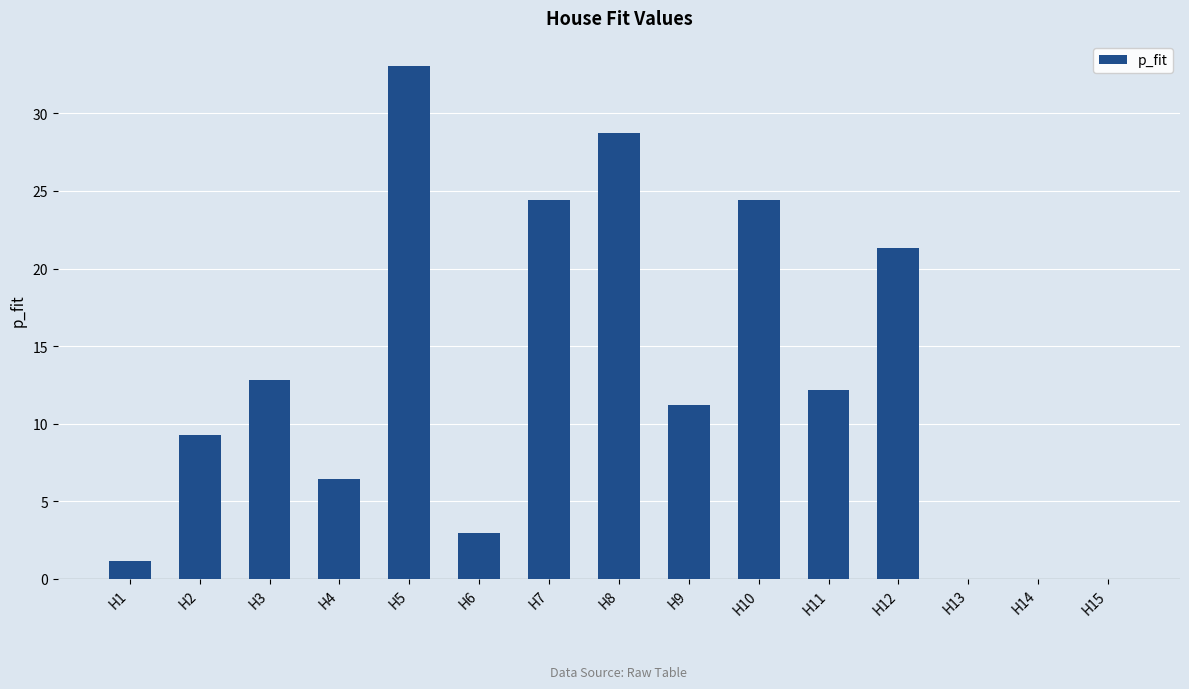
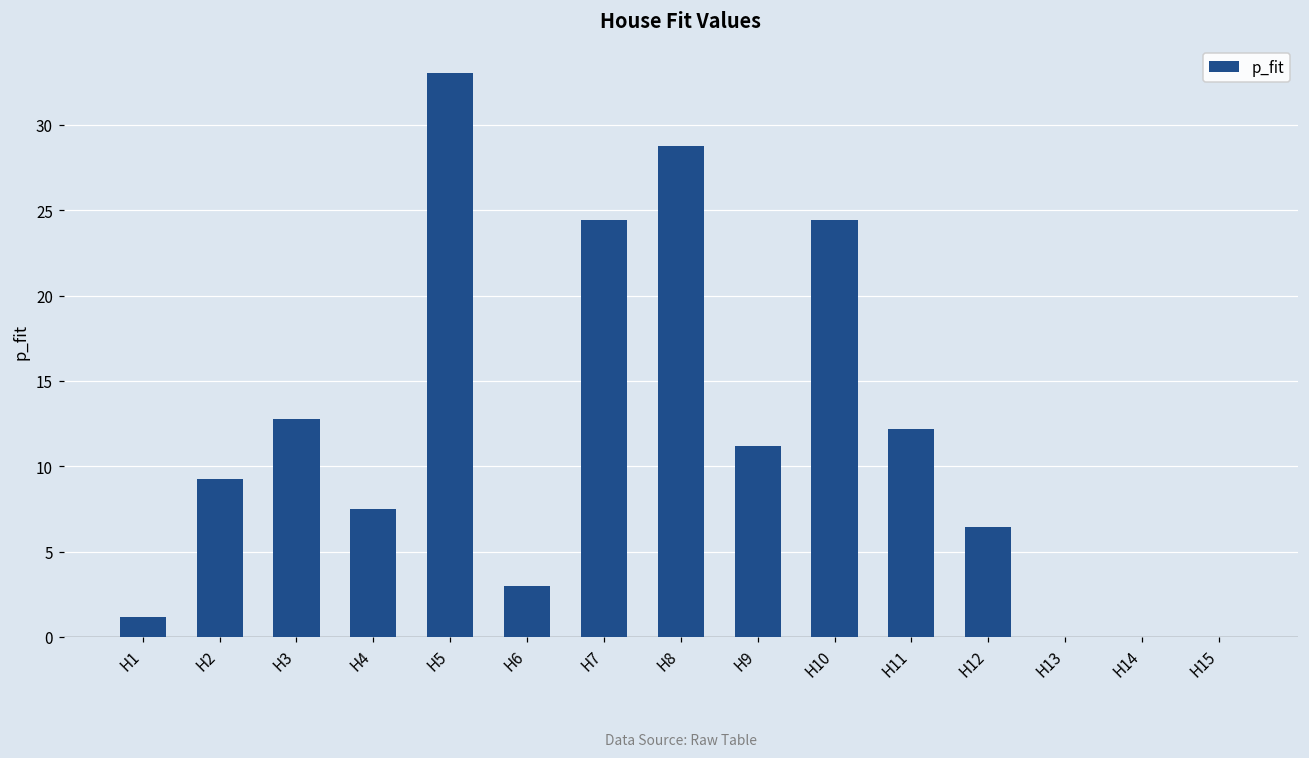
H4: 6.4 -> 7.5
H12: 21.3 -> 6.4
